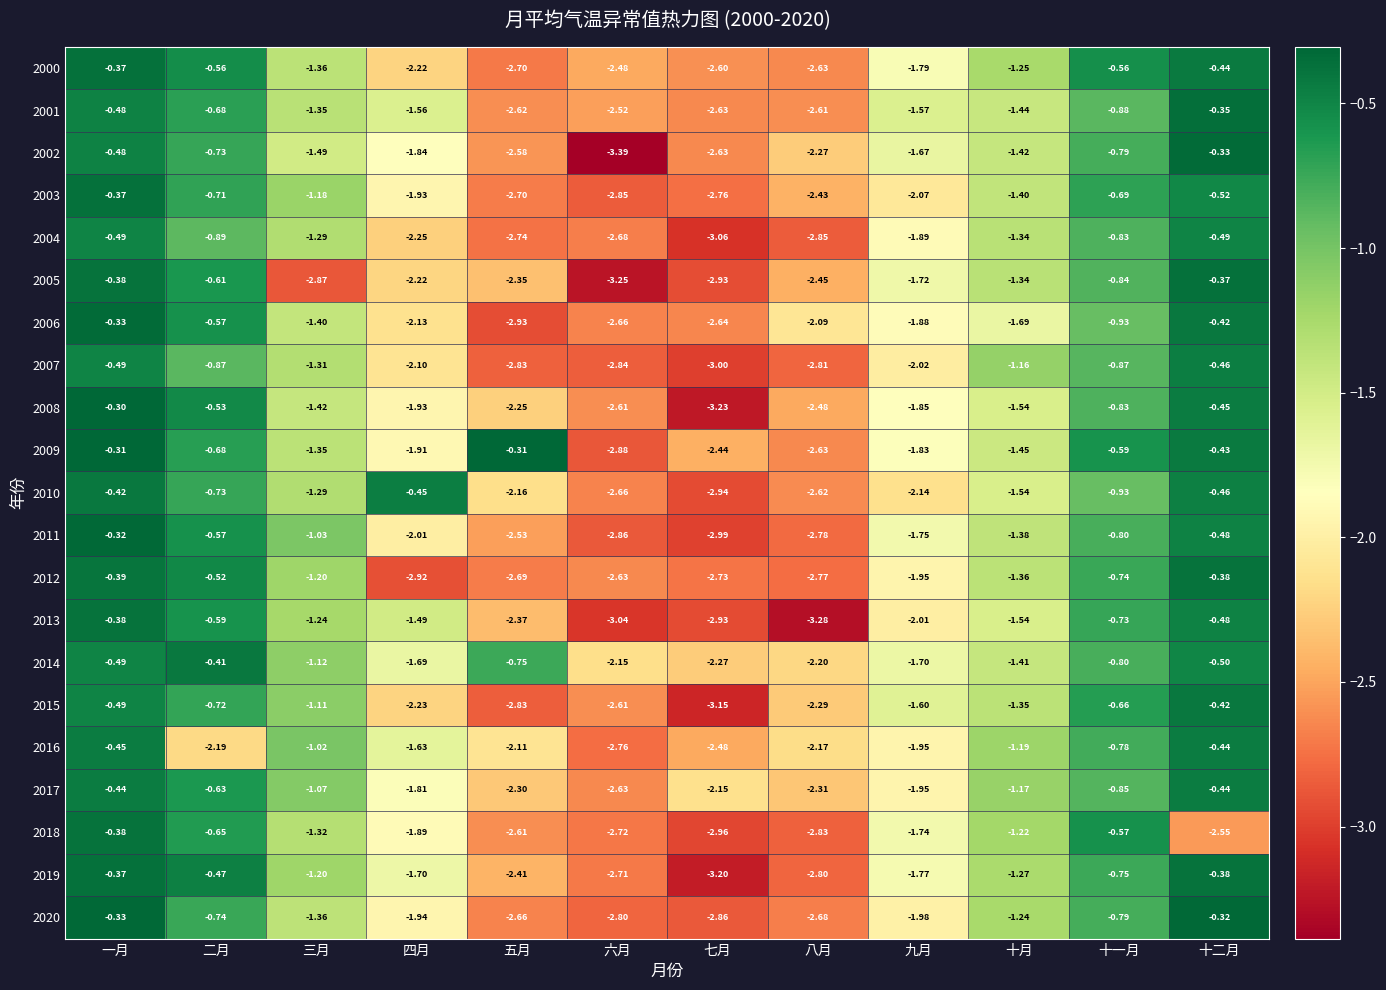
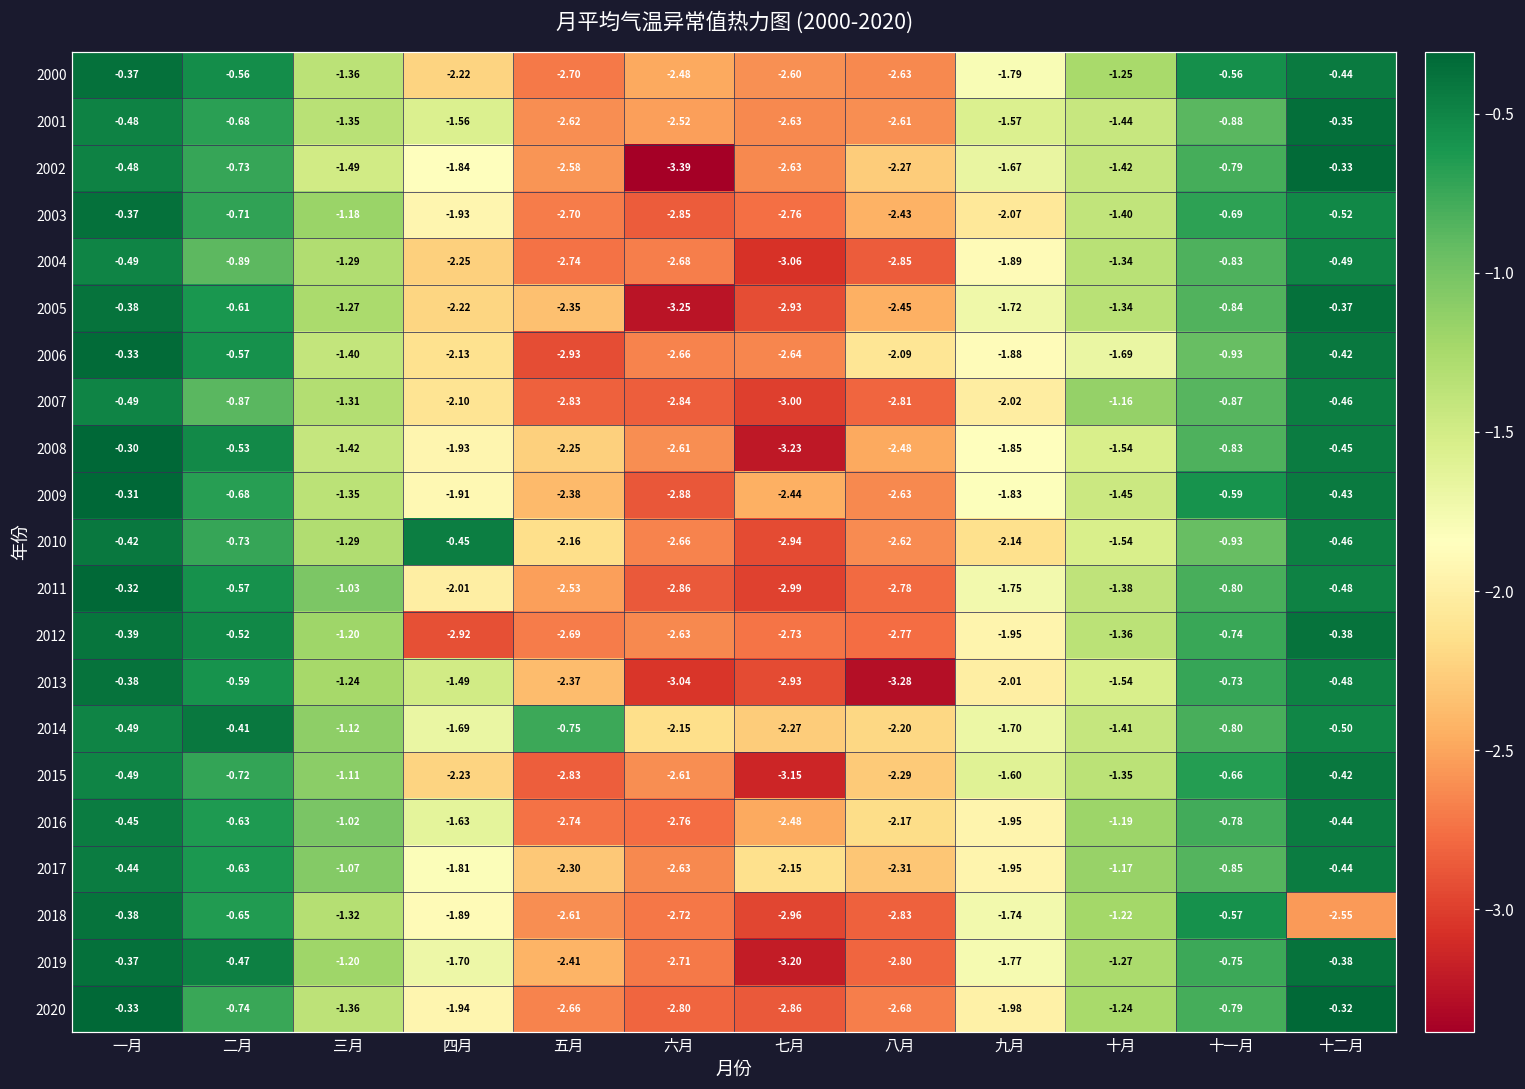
2005, 三月: -2.87 -> -1.27
2009, 五月: -0.31 -> -2.38
2016, 二月: -2.19 -> -0.63
2016, 五月: -2.11 -> -2.74
